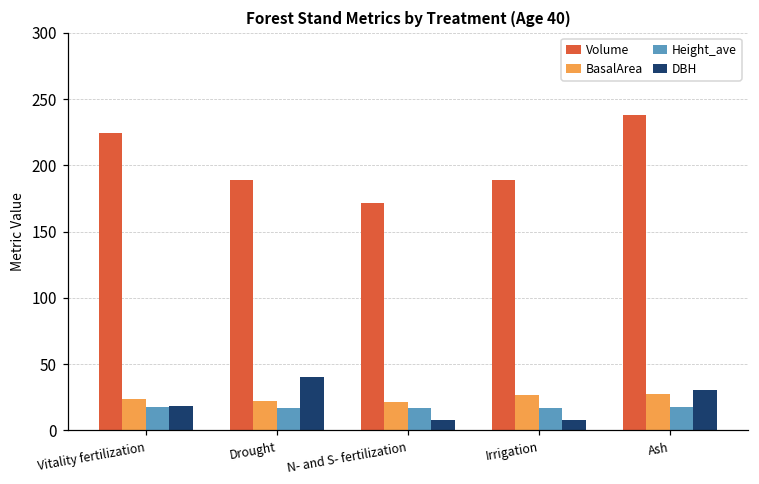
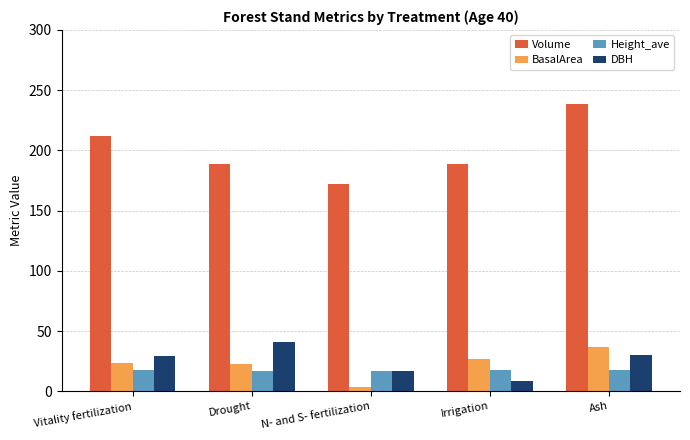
Volume, Vitality fertilization: 225 -> 212
DBH, Vitality fertilization: 19 -> 29
BasalArea, N- and S- fertilization: 22 -> 4
DBH, N- and S- fertilization: 8 -> 17
BasalArea, Ash: 27 -> 37
